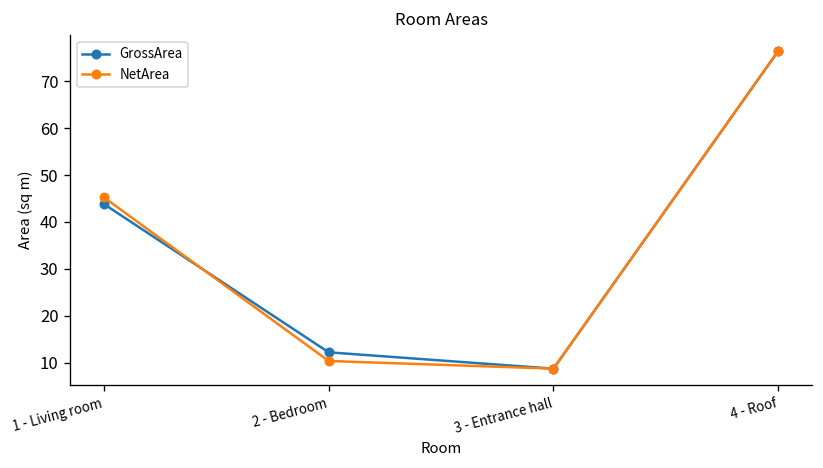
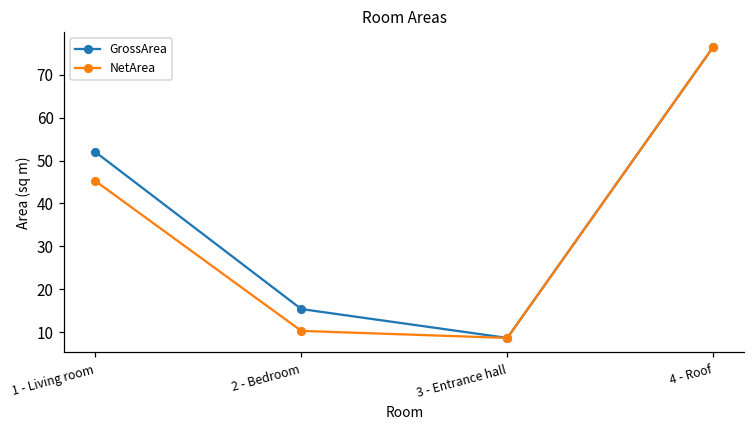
GrossArea, 1 - Living room: 44 -> 52
GrossArea, 2 - Bedroom: 12 -> 15
